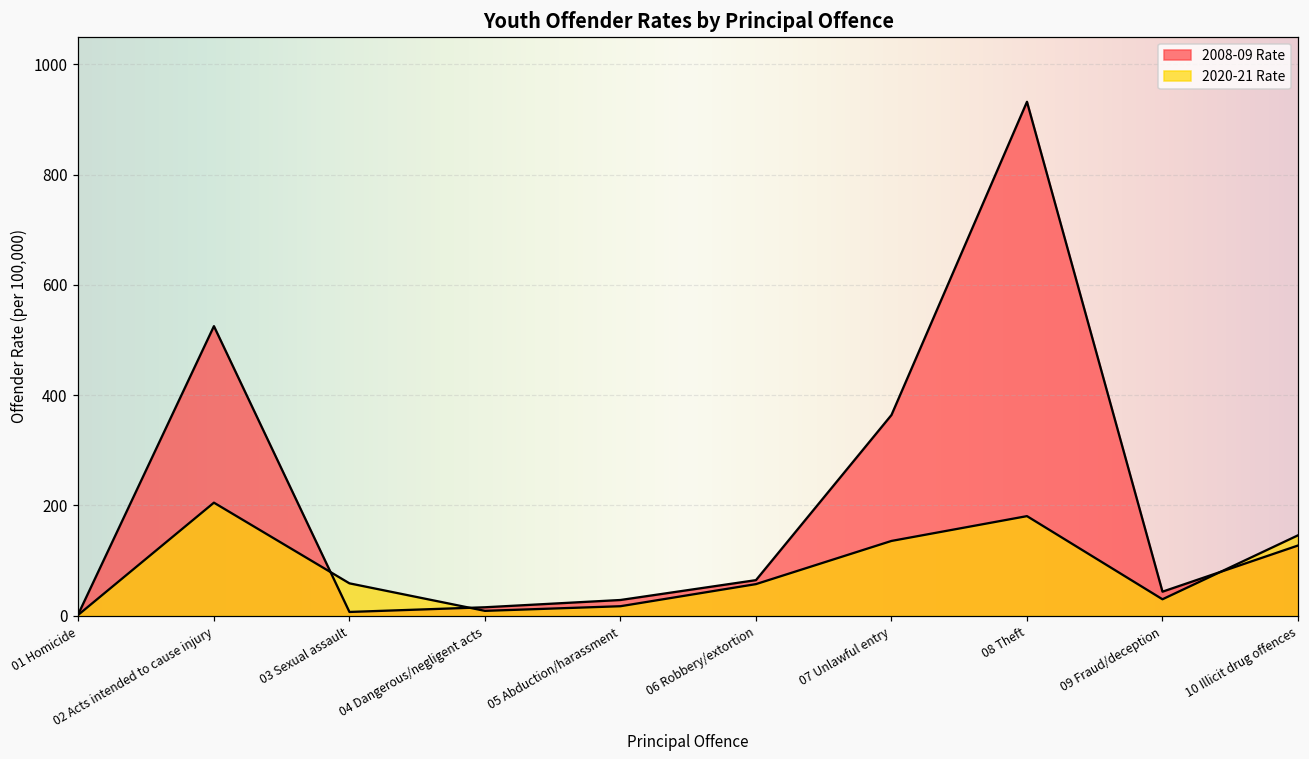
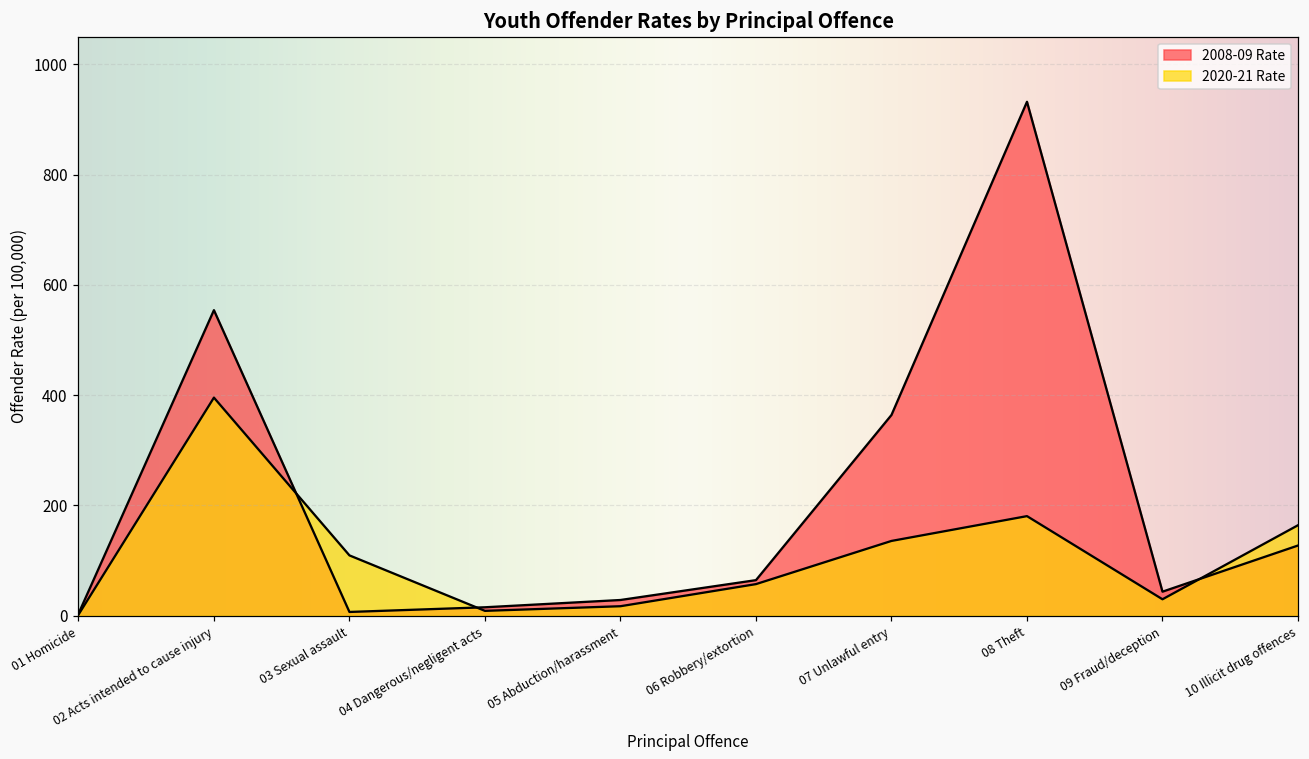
2008-09 Rate, 02 Acts intended to cause injury: 530 -> 550
2020-21 Rate, 02 Acts intended to cause injury: 200 -> 400
2020-21 Rate, 03 Sexual assault: 60 -> 110
2020-21 Rate, 10 Illicit drug offences: 150 -> 160
